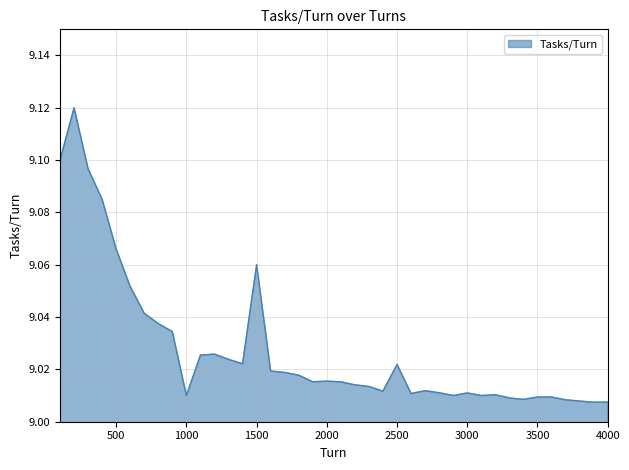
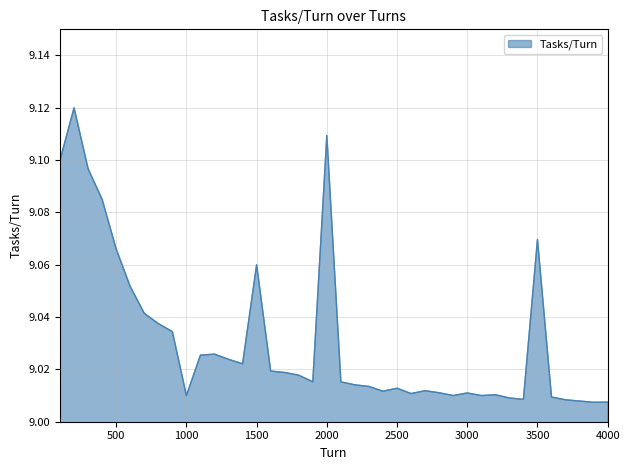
2000: 9.016 -> 9.109
2500: 9.022 -> 9.013
3500: 9.009 -> 9.070
